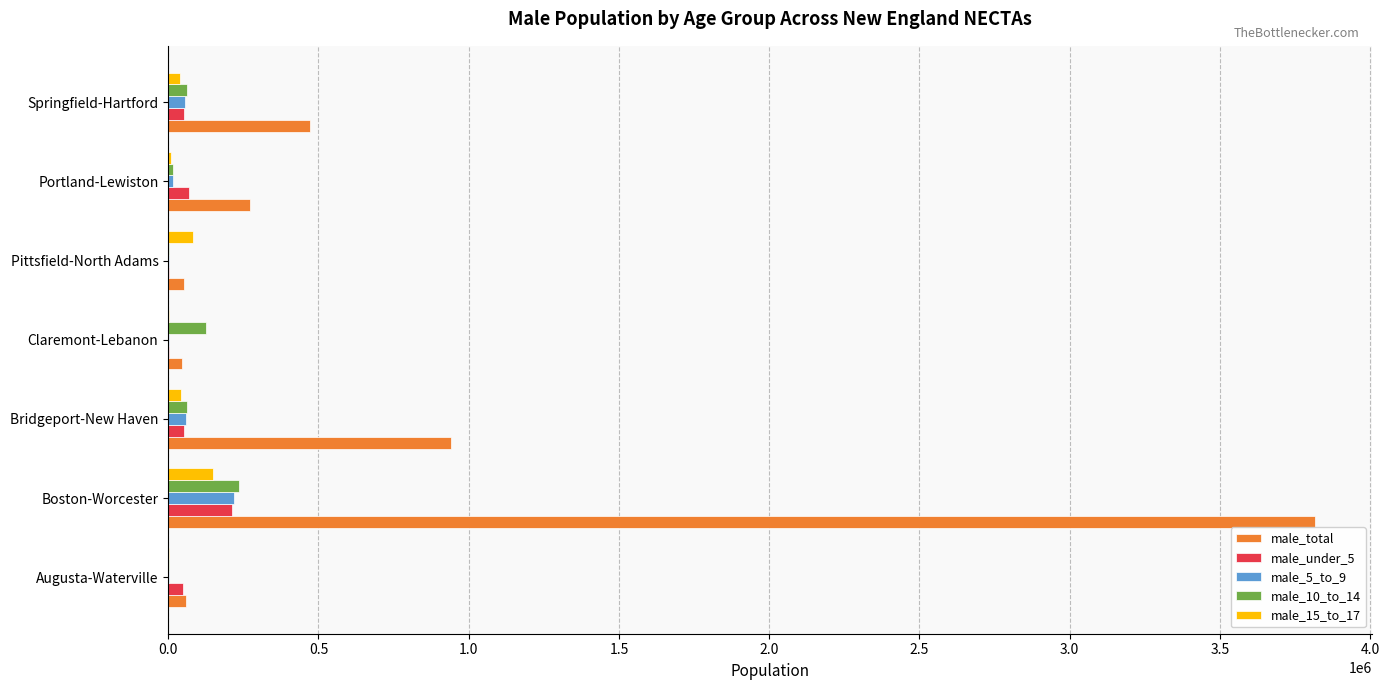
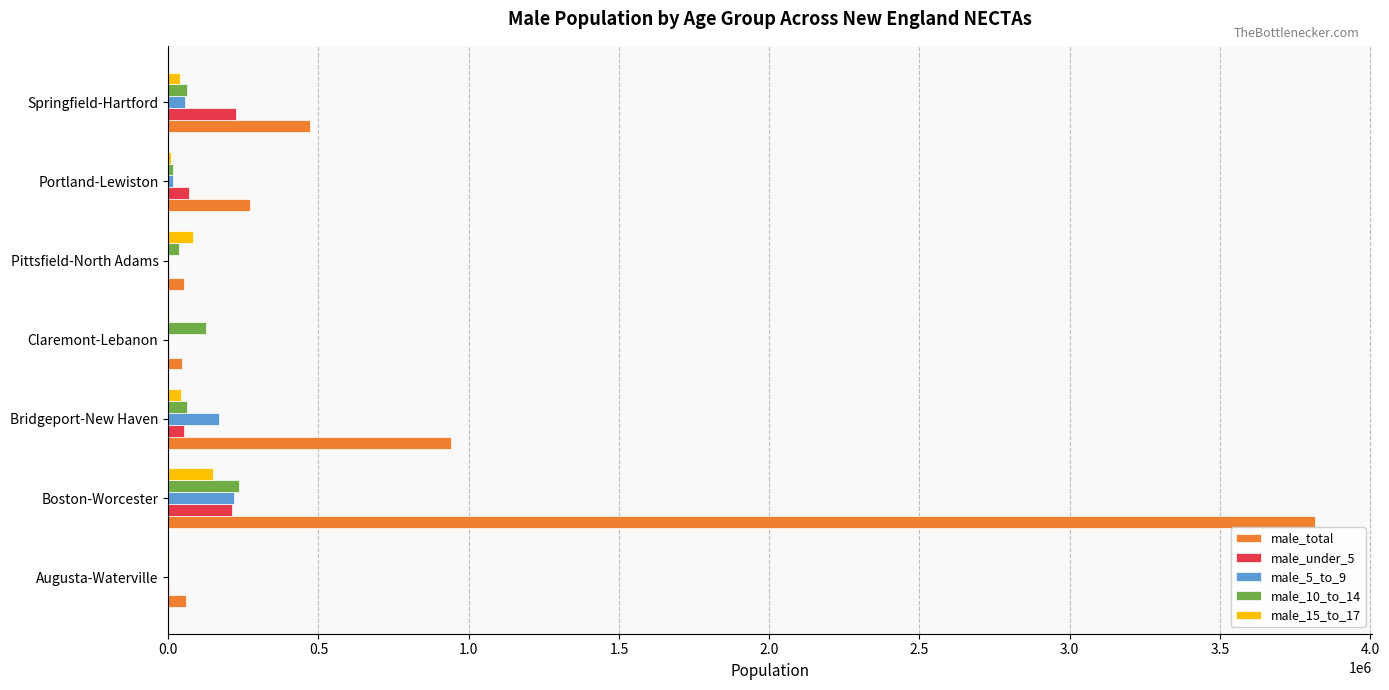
male_under_5, Springfield-Hartford: 50000 -> 220000
male_10_to_14, Pittsfield-North Adams: 0 -> 40000
male_5_to_9, Bridgeport-New Haven: 60000 -> 170000
male_under_5, Augusta-Waterville: 50000 -> 0
